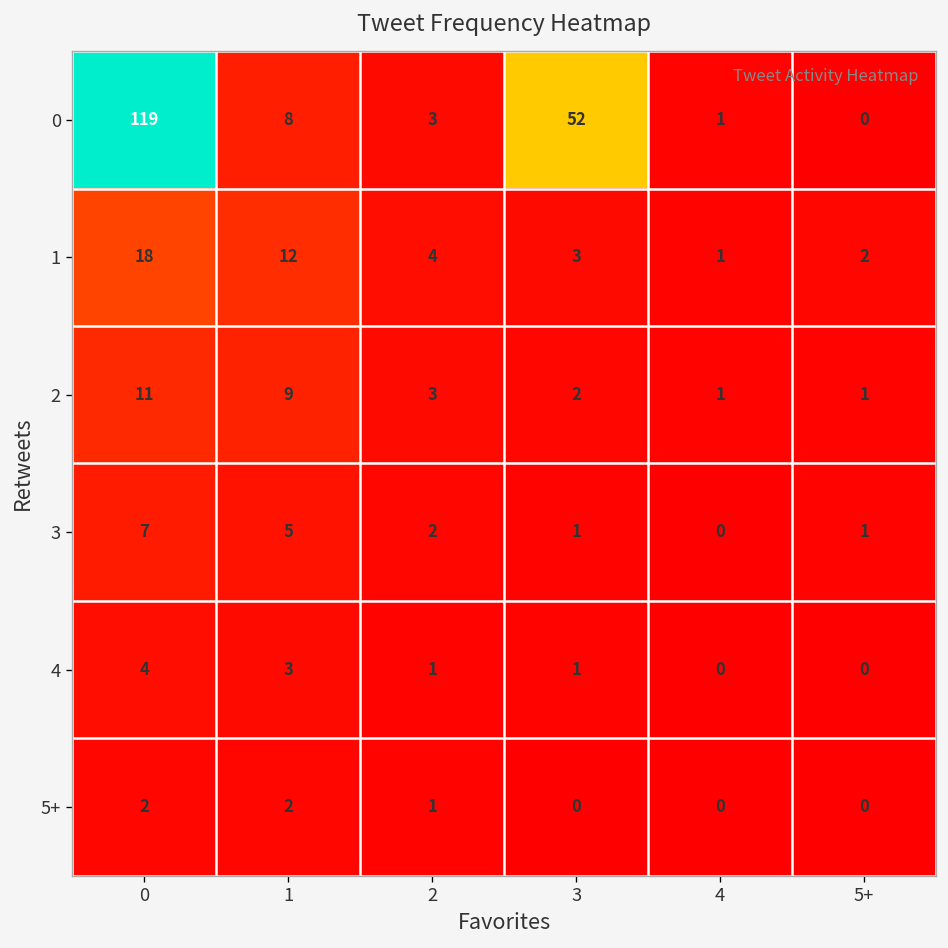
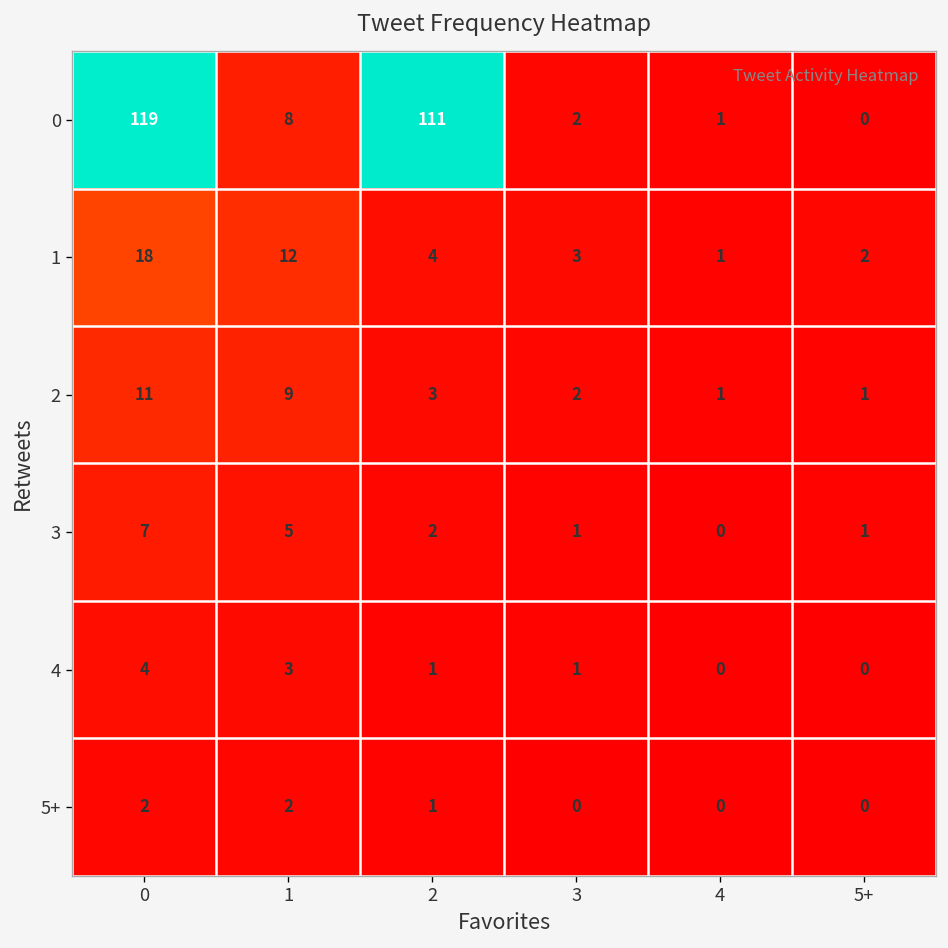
0, 2: 3 -> 111
0, 3: 52 -> 2
